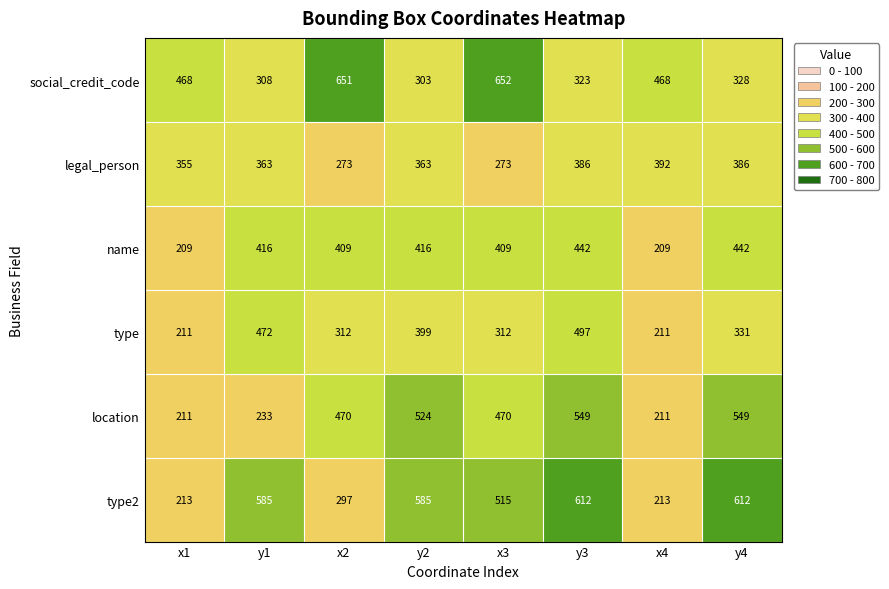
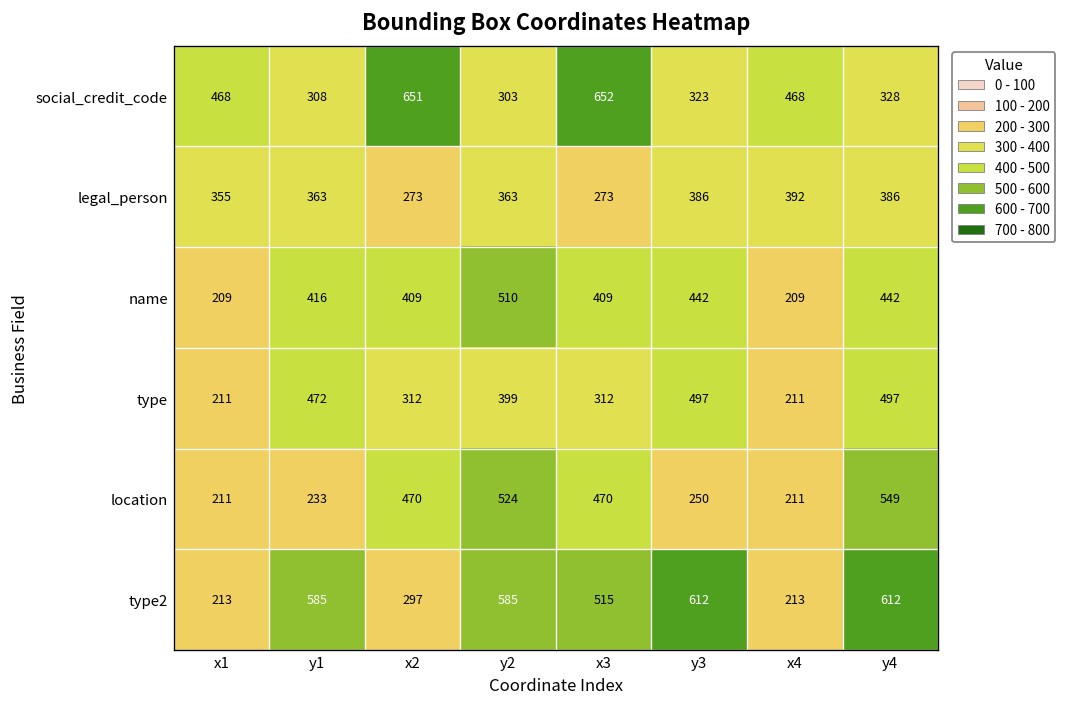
name, y2: 416 -> 510
type, y4: 331 -> 497
location, y3: 549 -> 250
